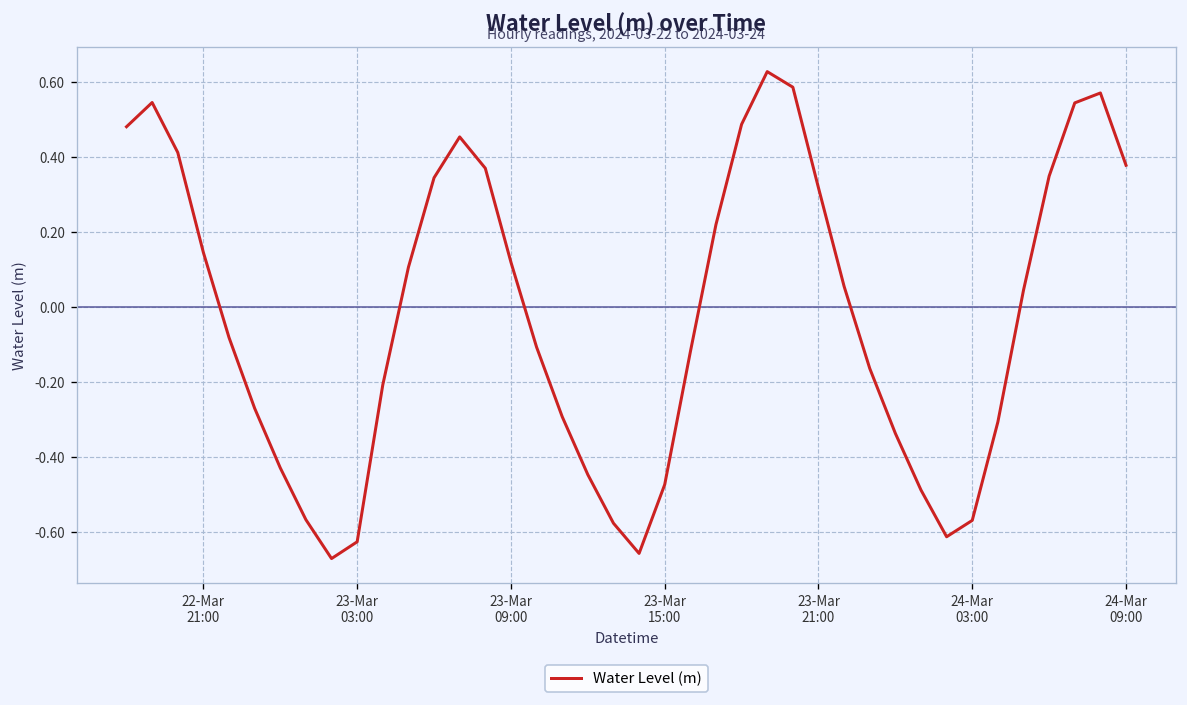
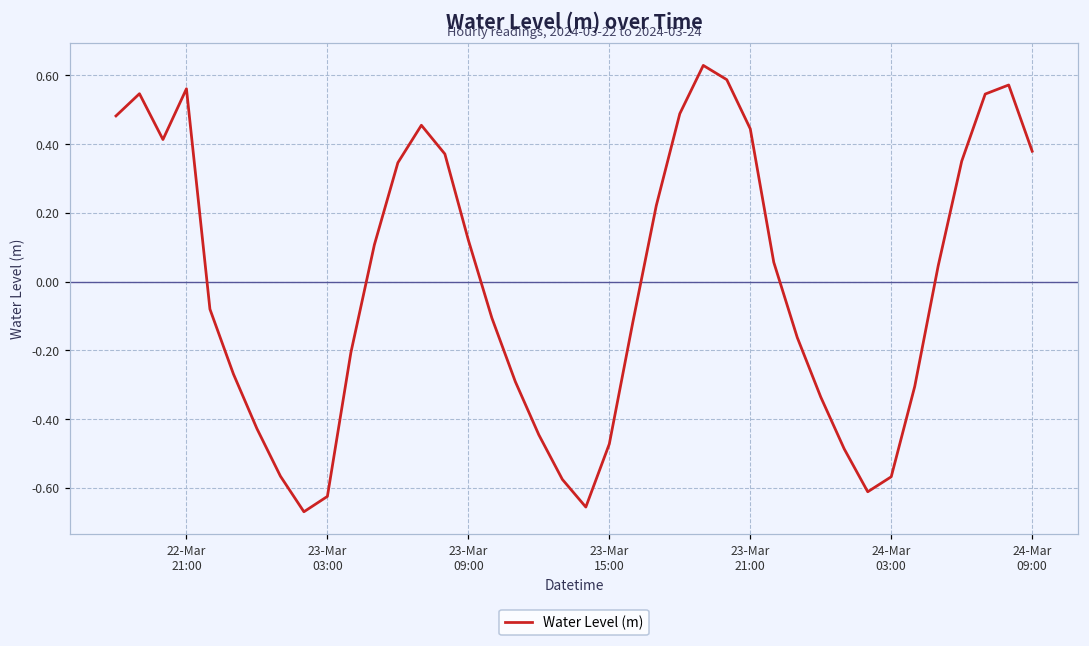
22-Mar 21:00: 0.15 -> 0.56
23-Mar 21:00: 0.32 -> 0.44
